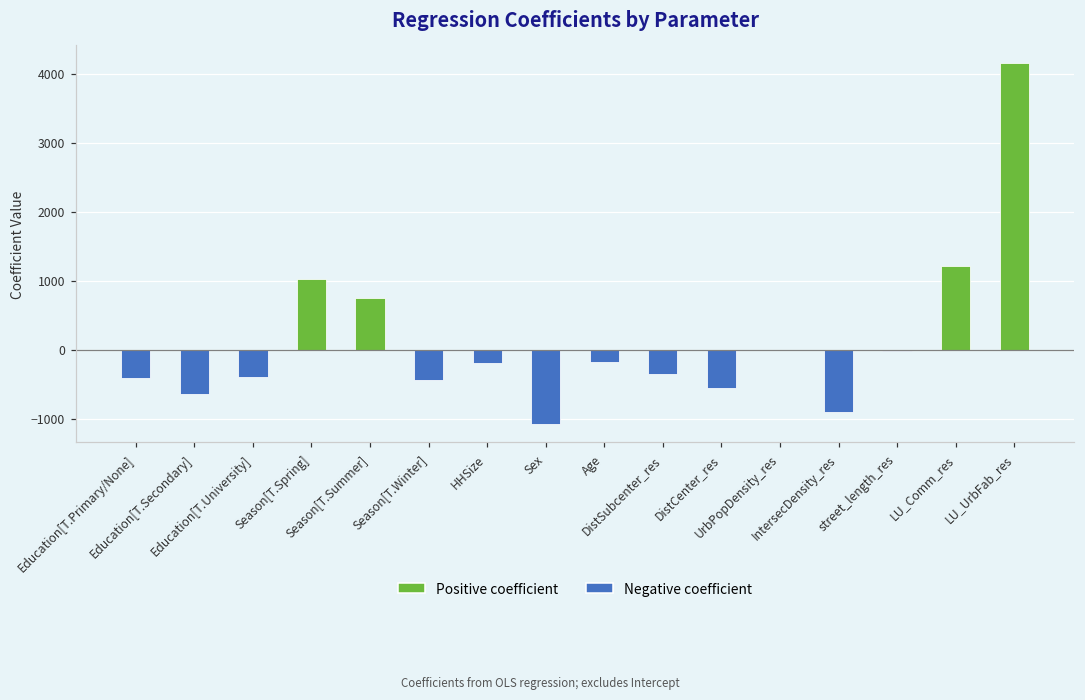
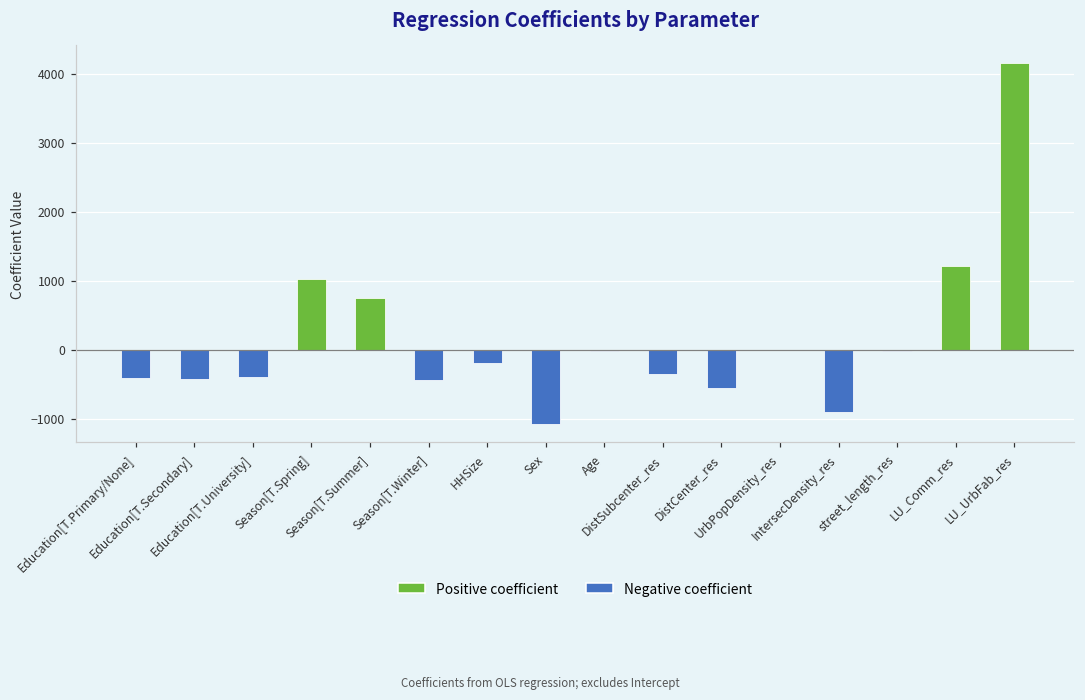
Education[T.Secondary]: -600 -> -400
Age: -200 -> 0
